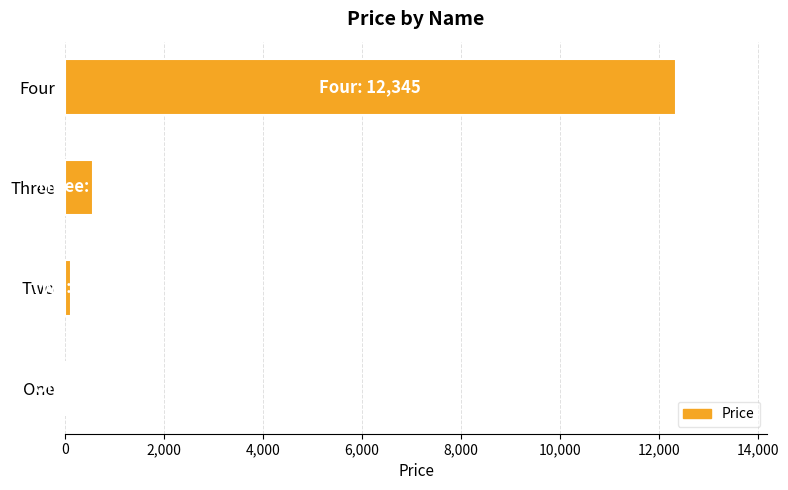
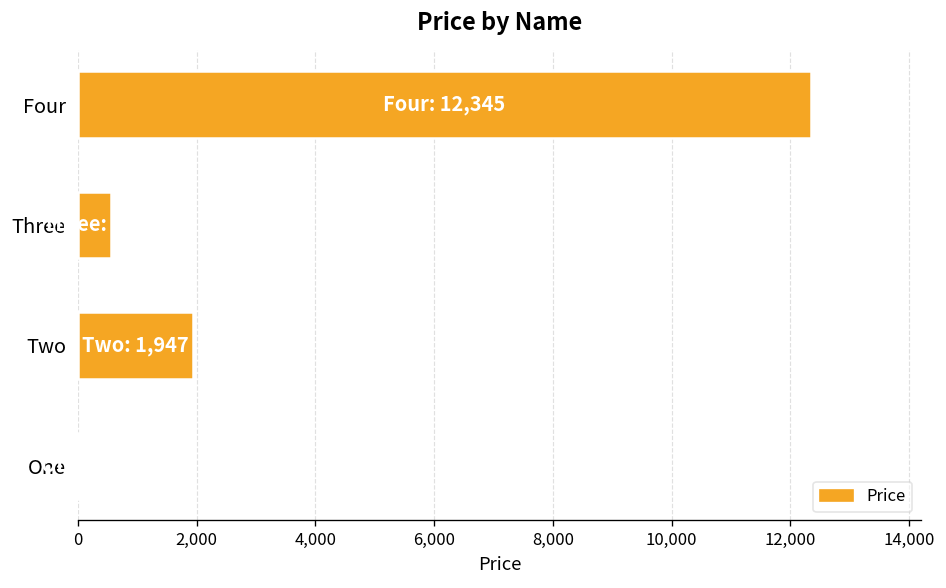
Two: 100 -> 1,900
